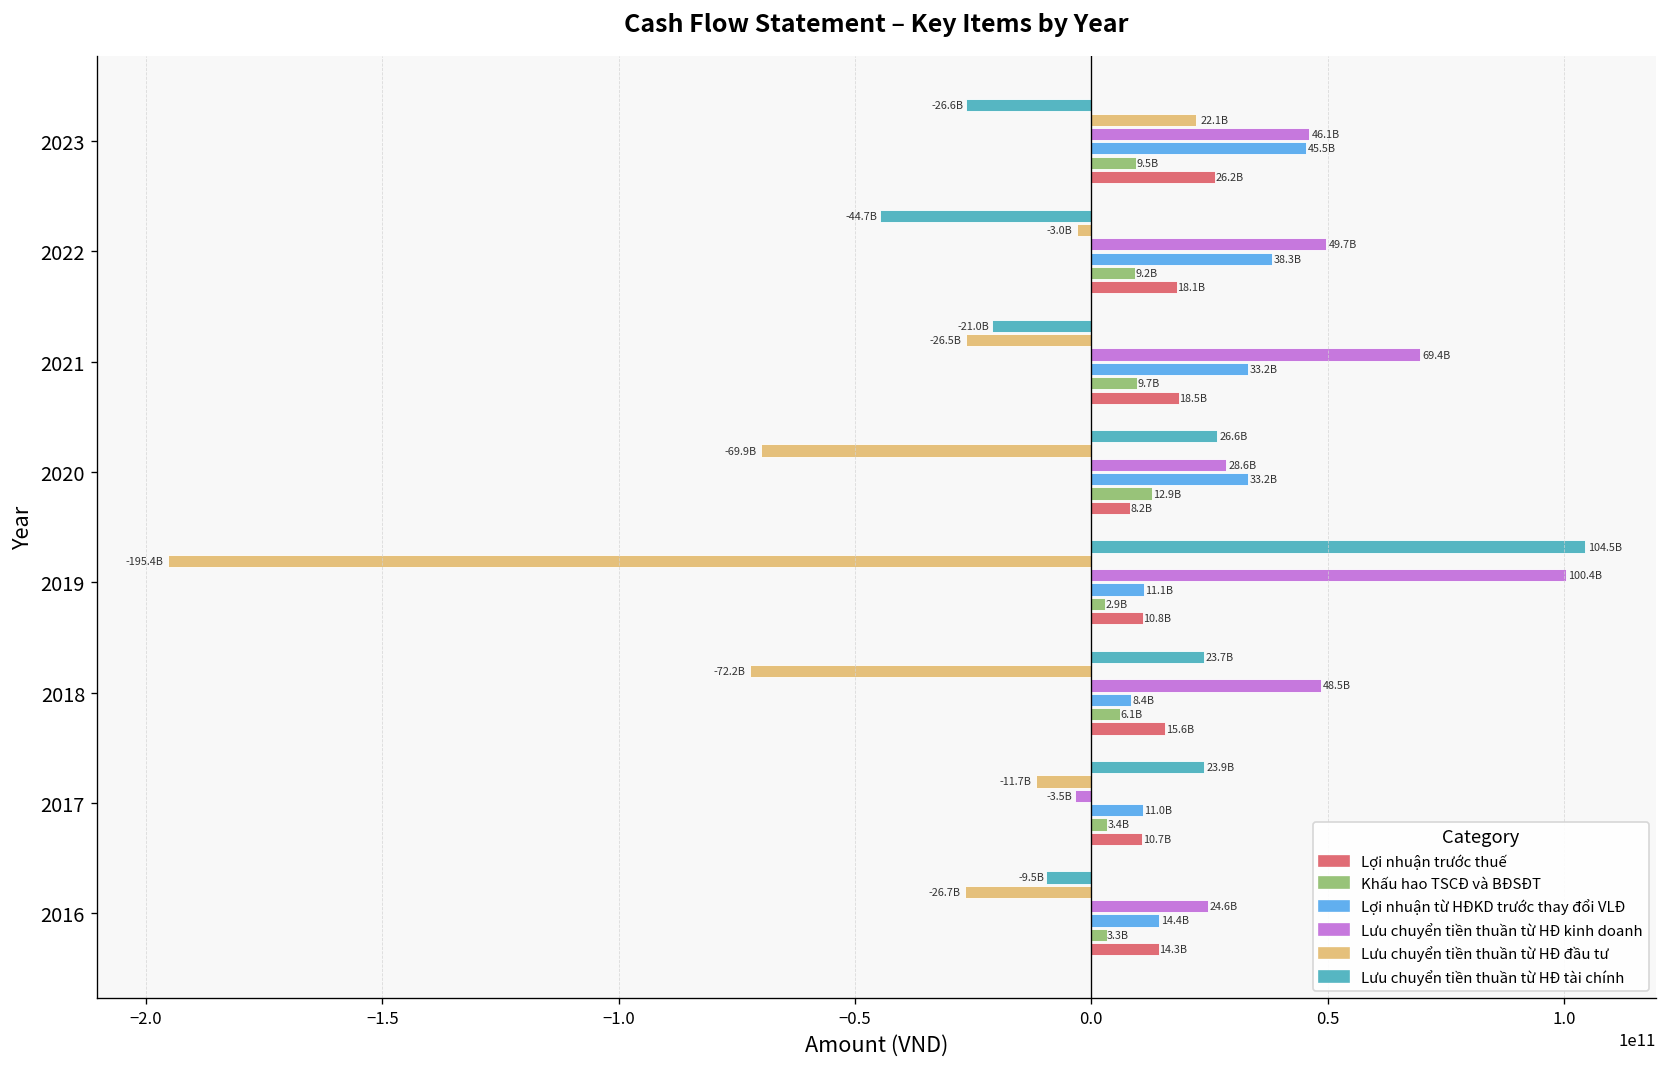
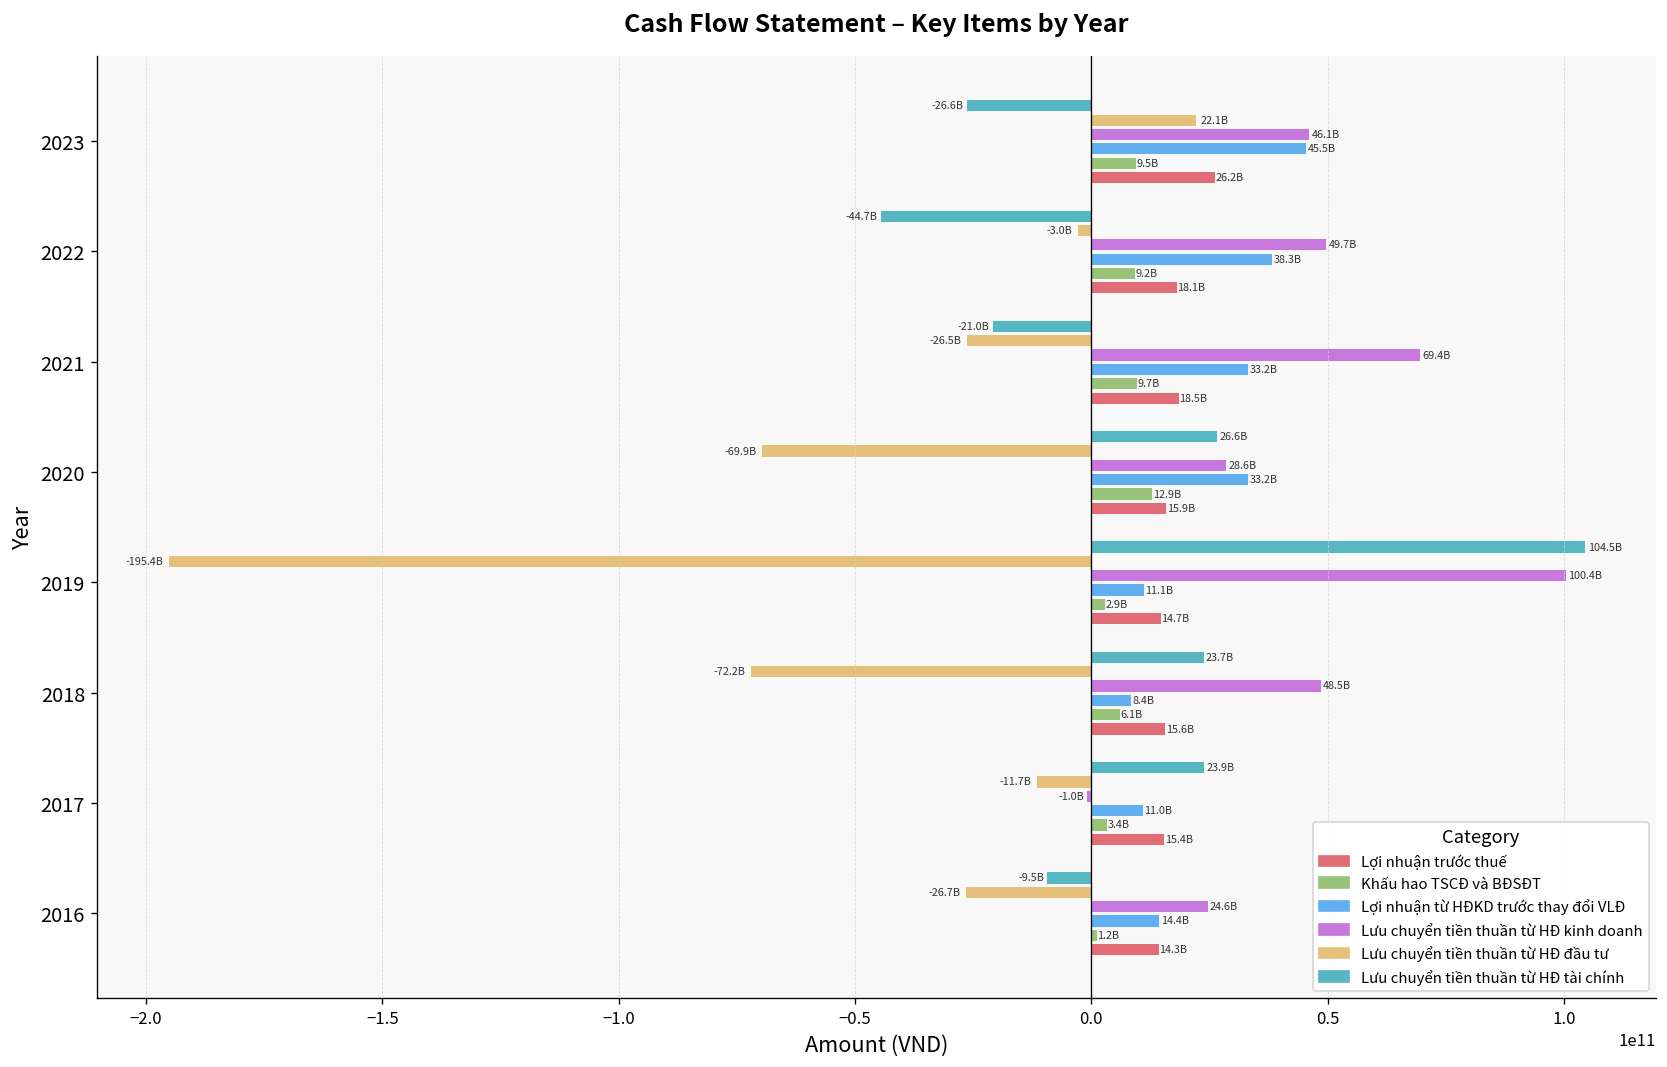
Lợi nhuận trước thuế, 2020: 8.2B -> 15.9B
Lợi nhuận trước thuế, 2019: 10.8B -> 14.7B
Lưu chuyển tiền thuần từ HĐ kinh doanh, 2017: -3.5B -> -1.0B
Lợi nhuận trước thuế, 2017: 10.7B -> 15.4B
Khấu hao TSCĐ và BĐSĐT, 2016: 3.3B -> 1.2B
